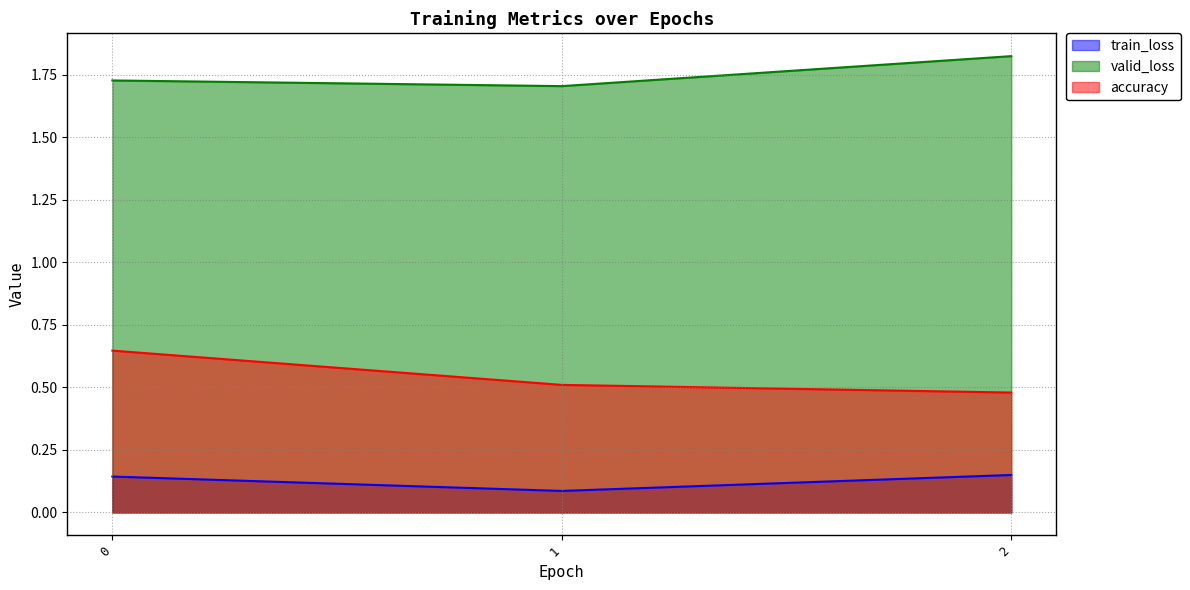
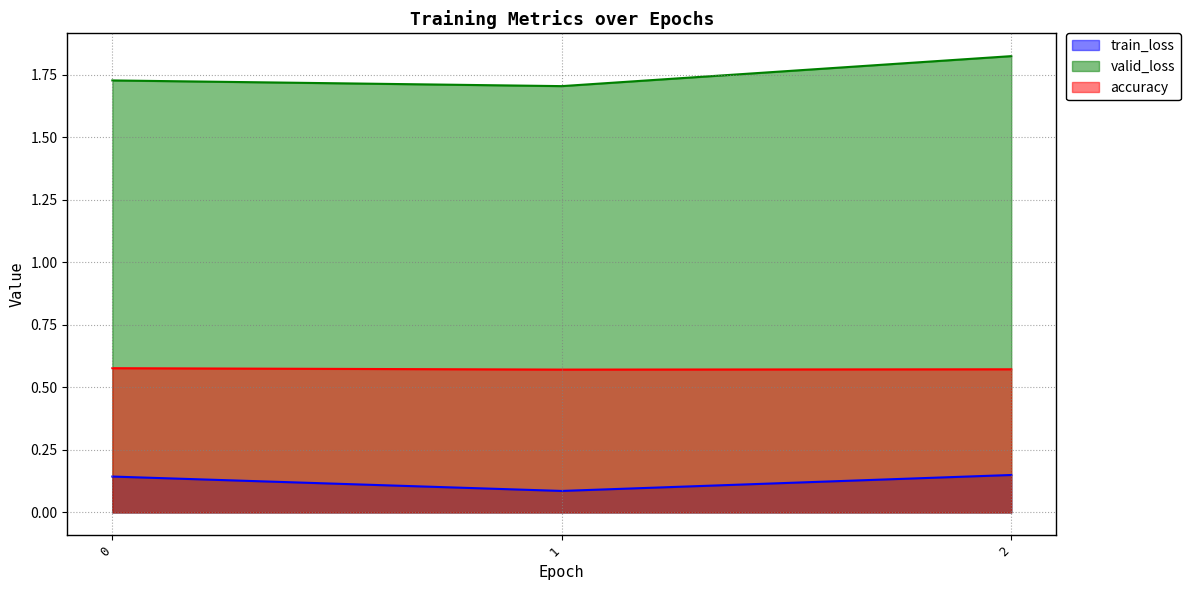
accuracy, 0: 0.65 -> 0.58
accuracy, 1: 0.51 -> 0.57
accuracy, 2: 0.48 -> 0.57
